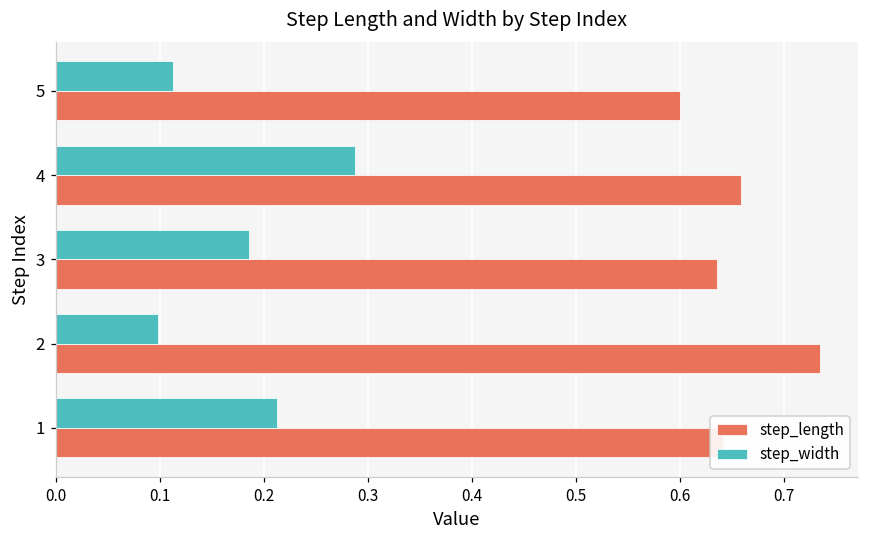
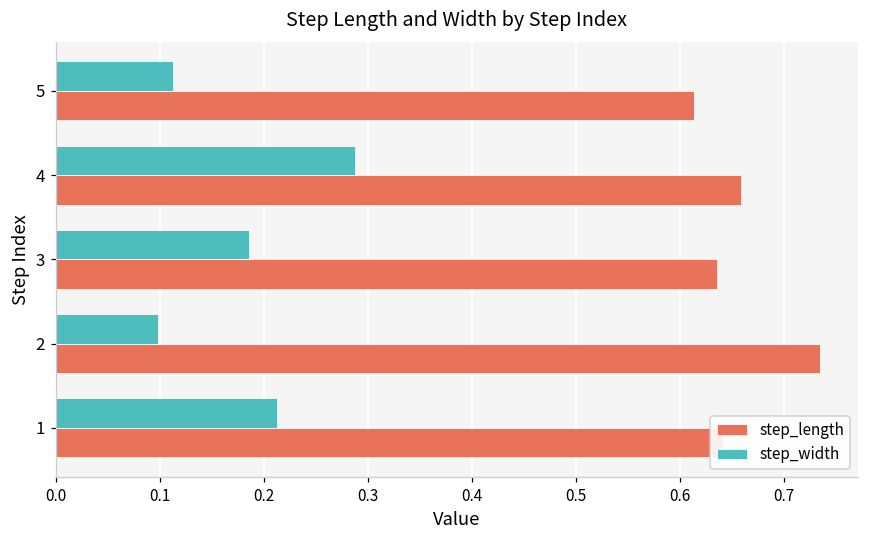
step_length, 5: 0.60 -> 0.61
